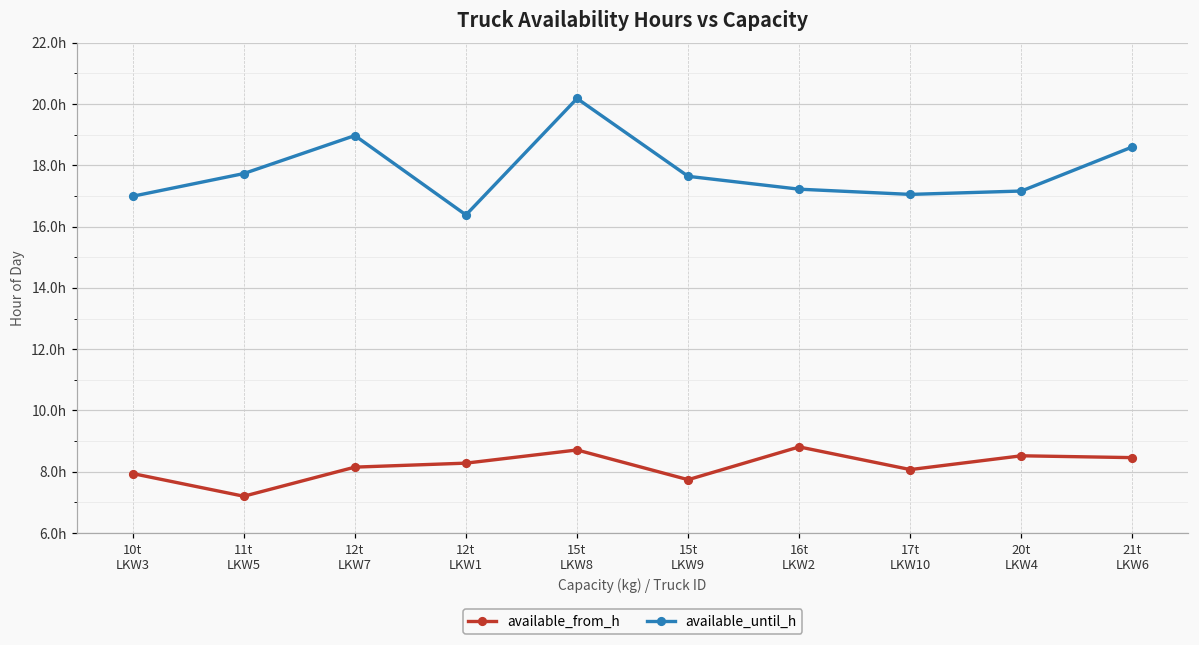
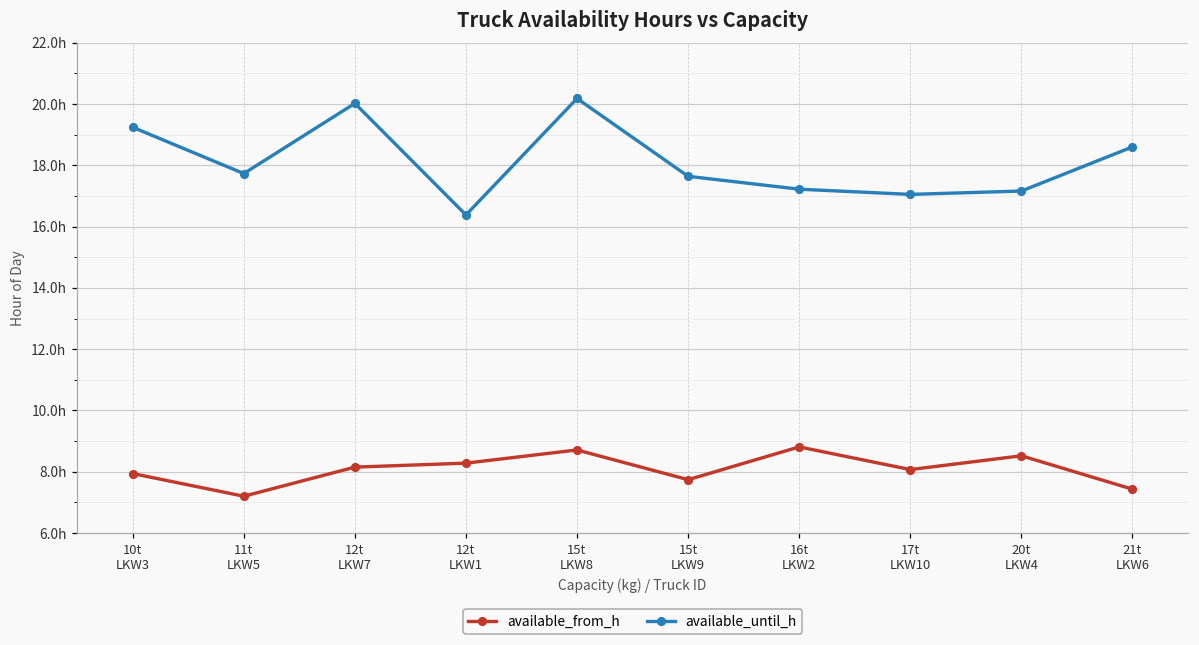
available_until_h, 10t LKW3: 17.0h -> 19.2h
available_until_h, 12t LKW7: 19.0h -> 20.0h
available_from_h, 21t LKW6: 8.5h -> 7.4h
